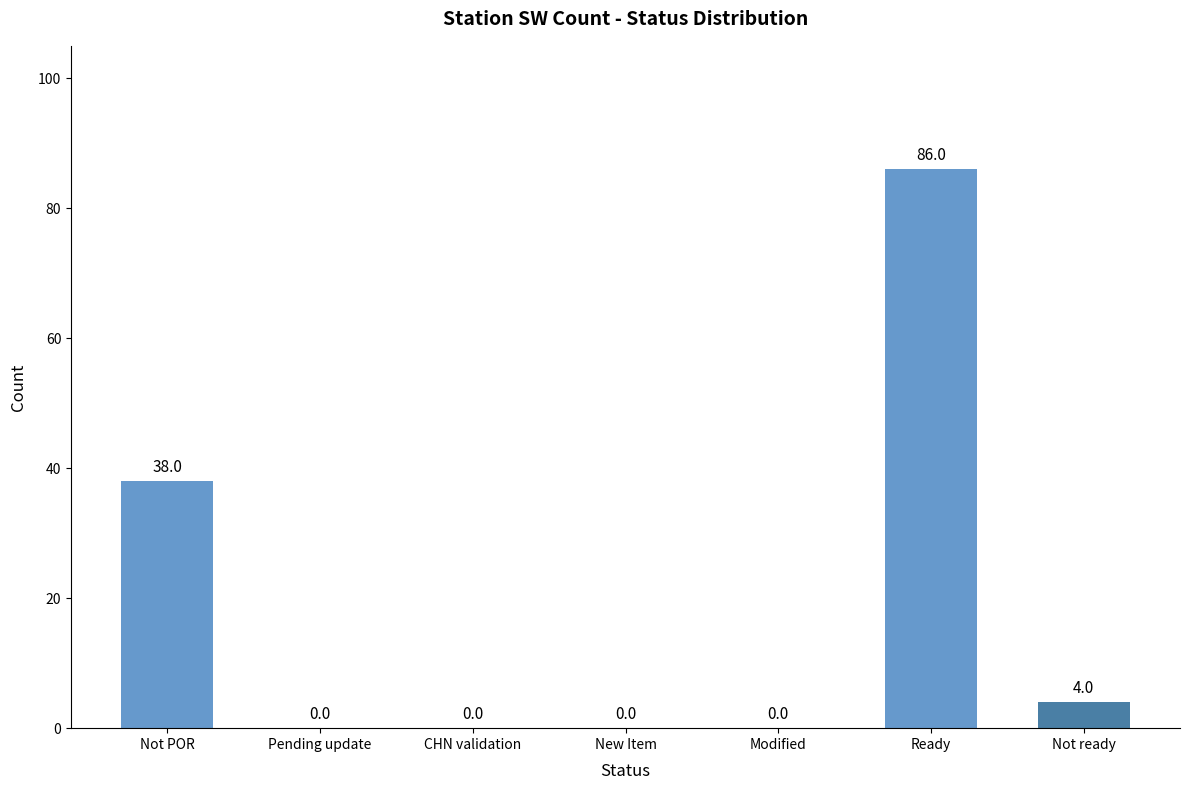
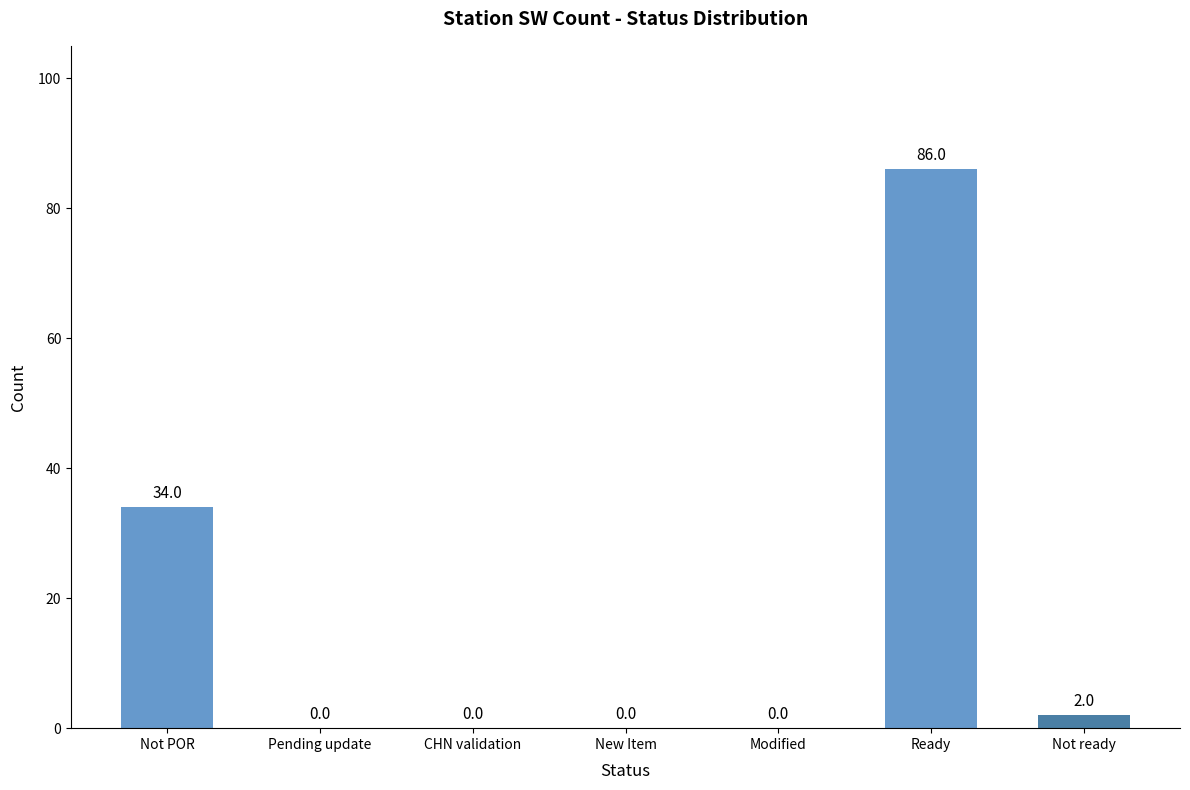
Not POR: 38.0 -> 34.0
Not ready: 4.0 -> 2.0
